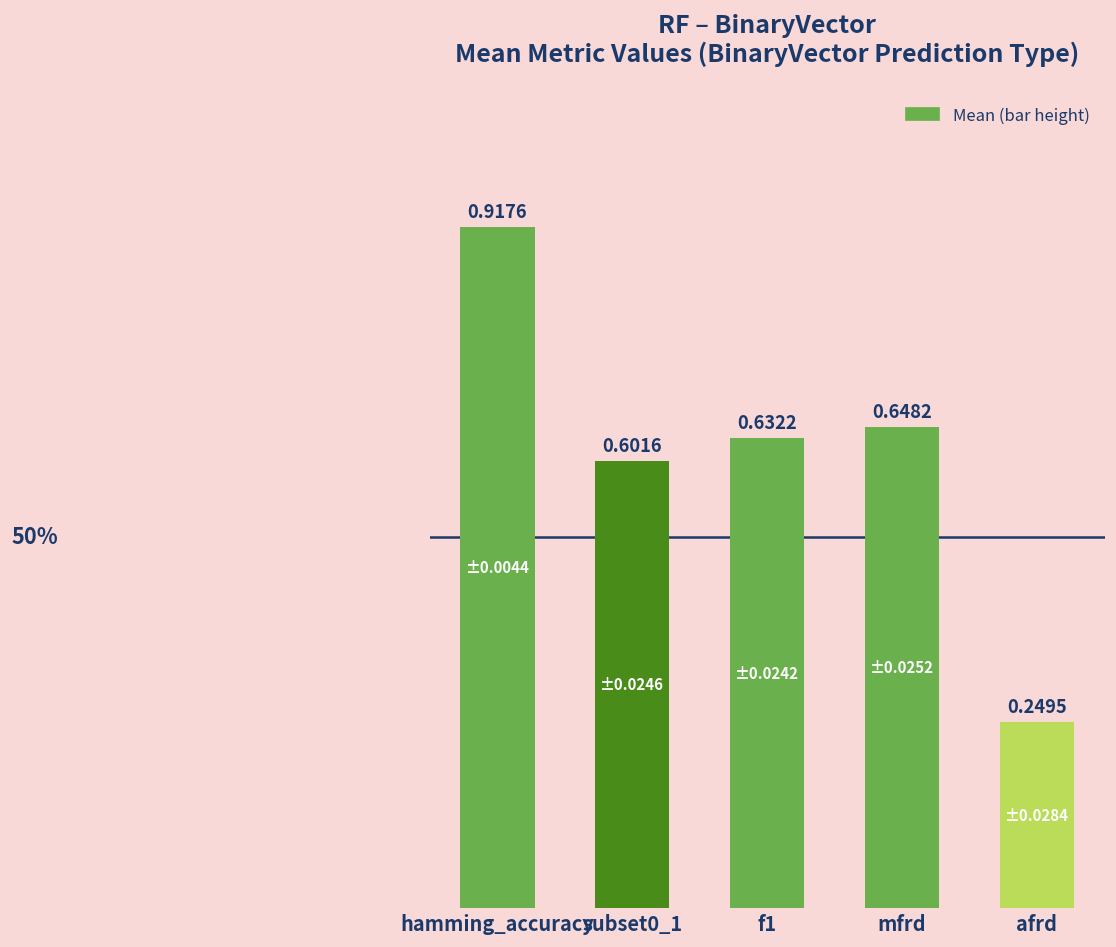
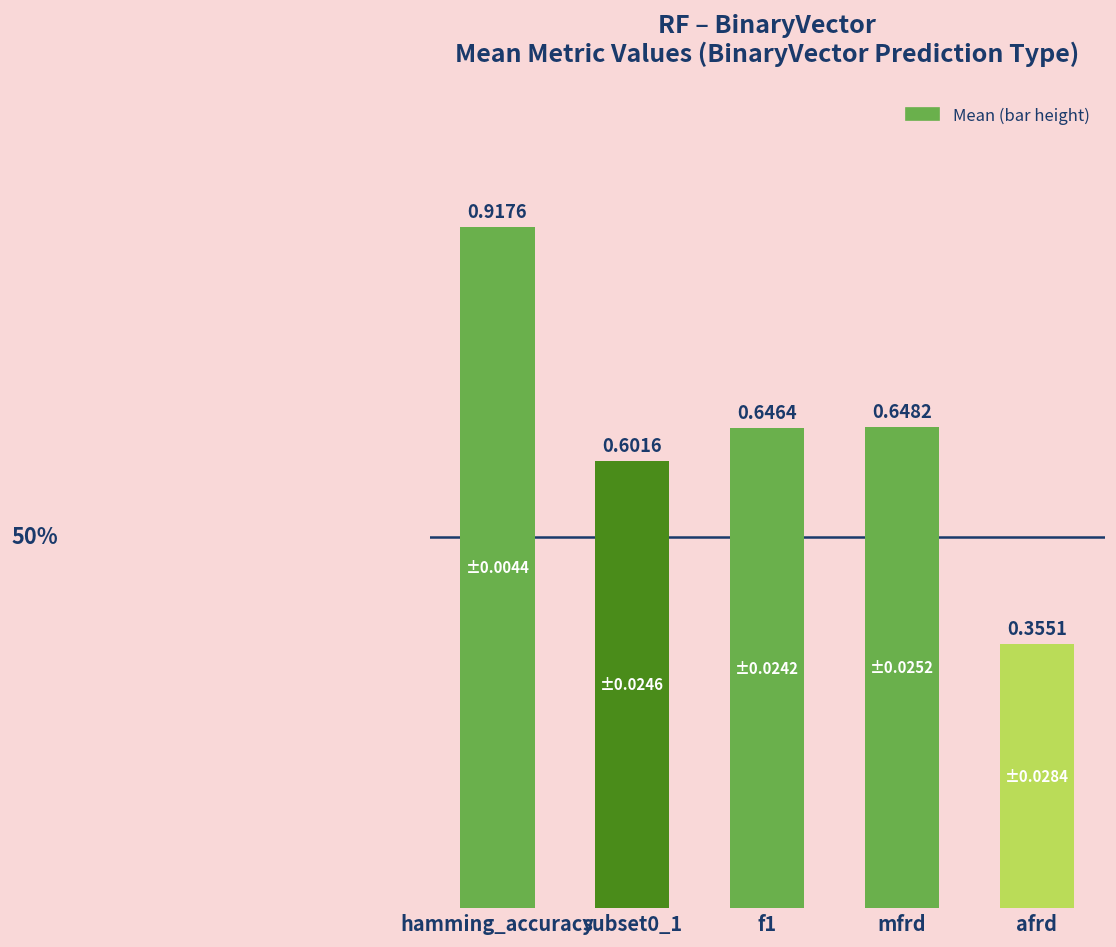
f1: 0.6322 -> 0.6464
afrd: 0.2495 -> 0.3551
